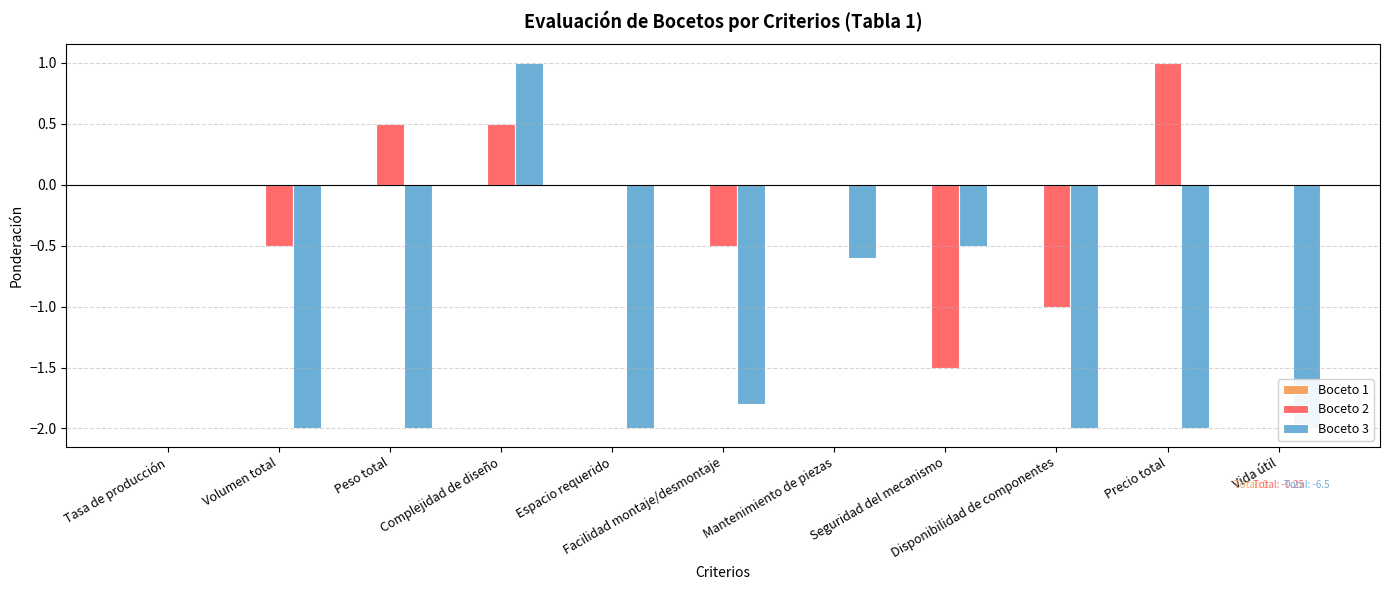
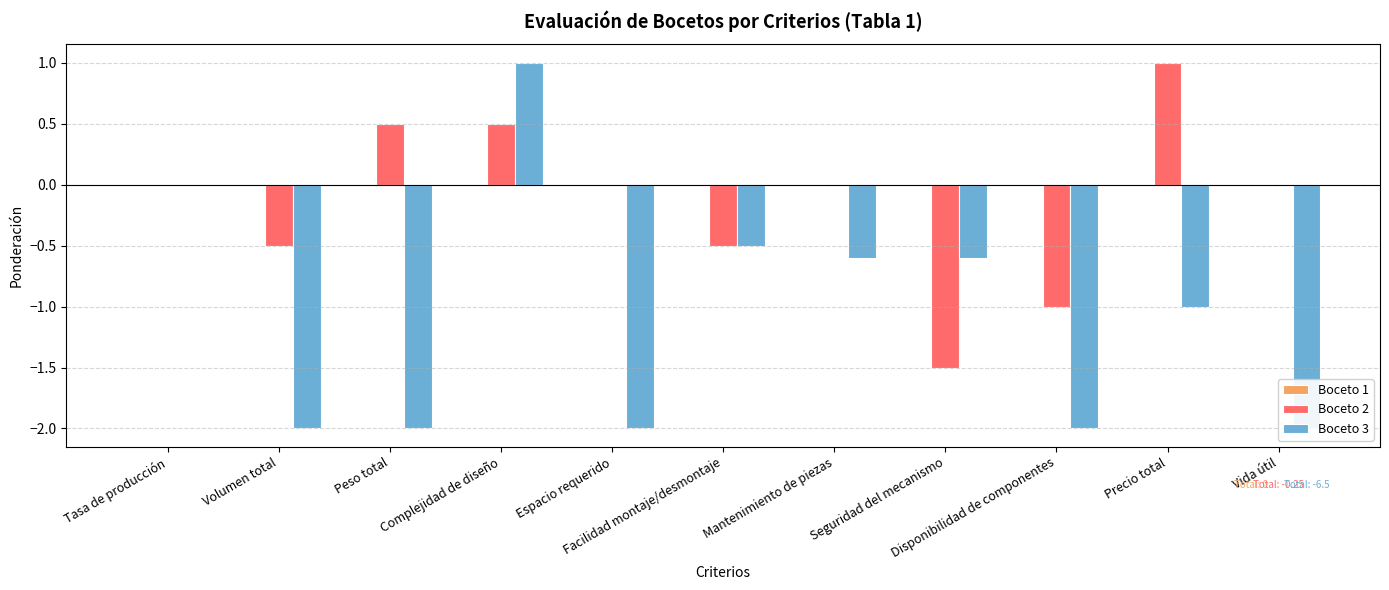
Boceto 3, Facilidad montaje/desmontaje: -1.8 -> -0.5
Boceto 3, Seguridad del mecanismo: -0.5 -> -0.6
Boceto 3, Precio total: -2 -> -1
